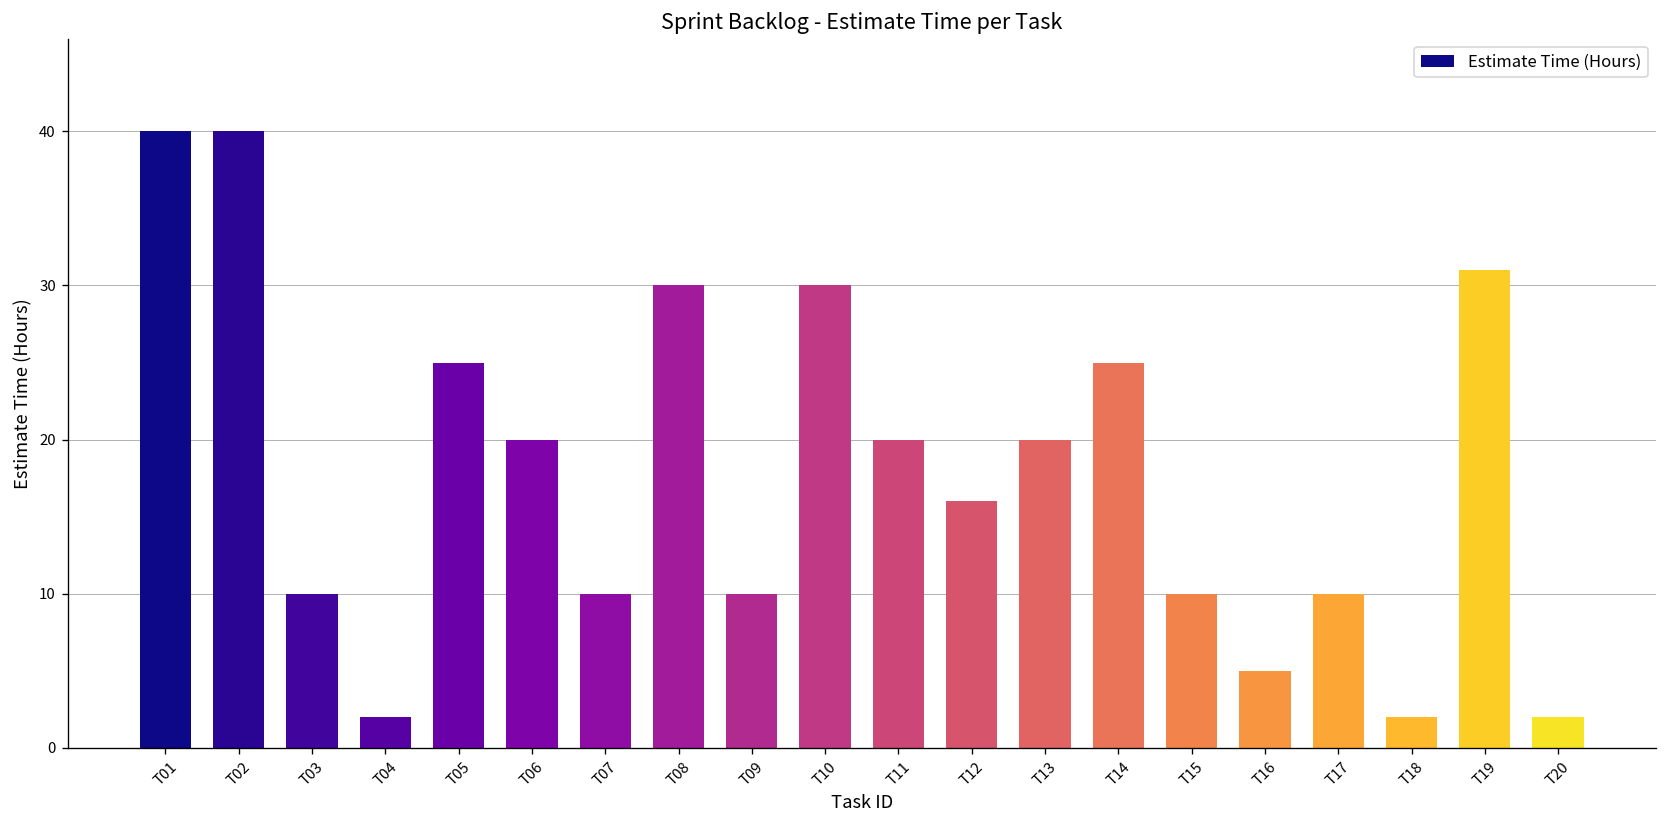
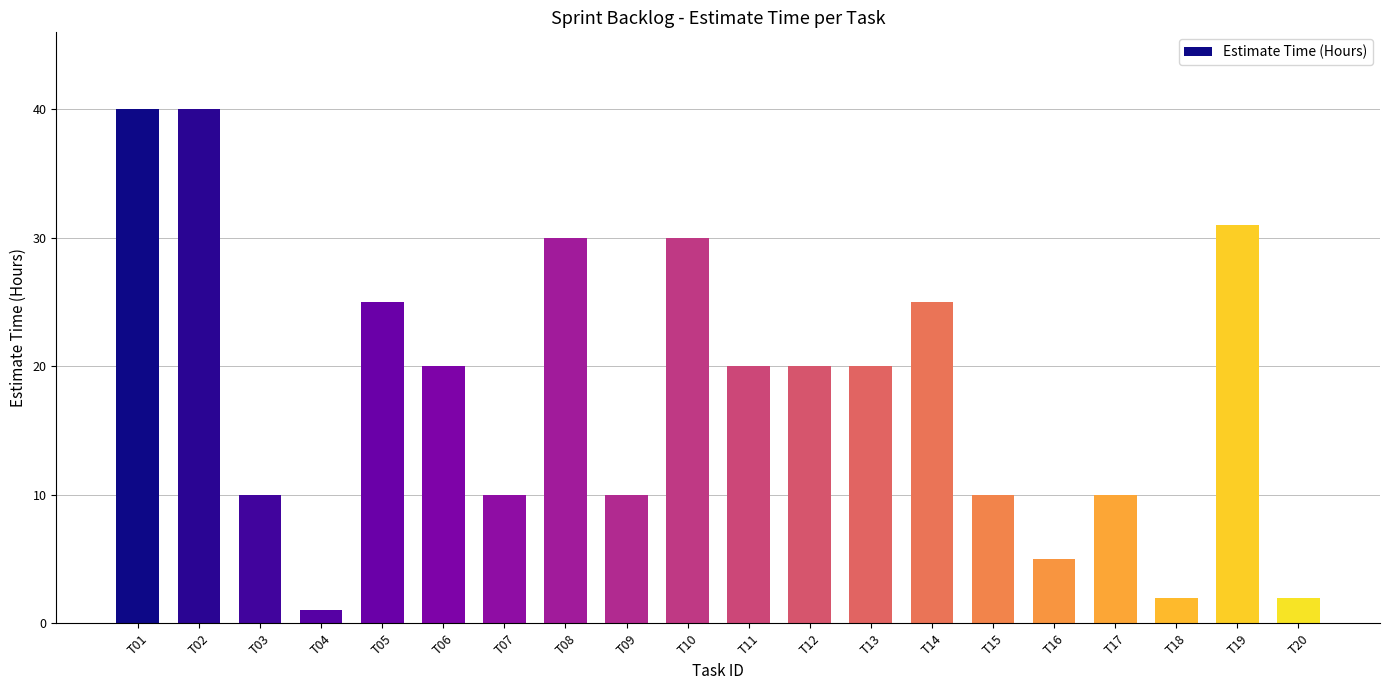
T04: 2 -> 1
T12: 16 -> 20
